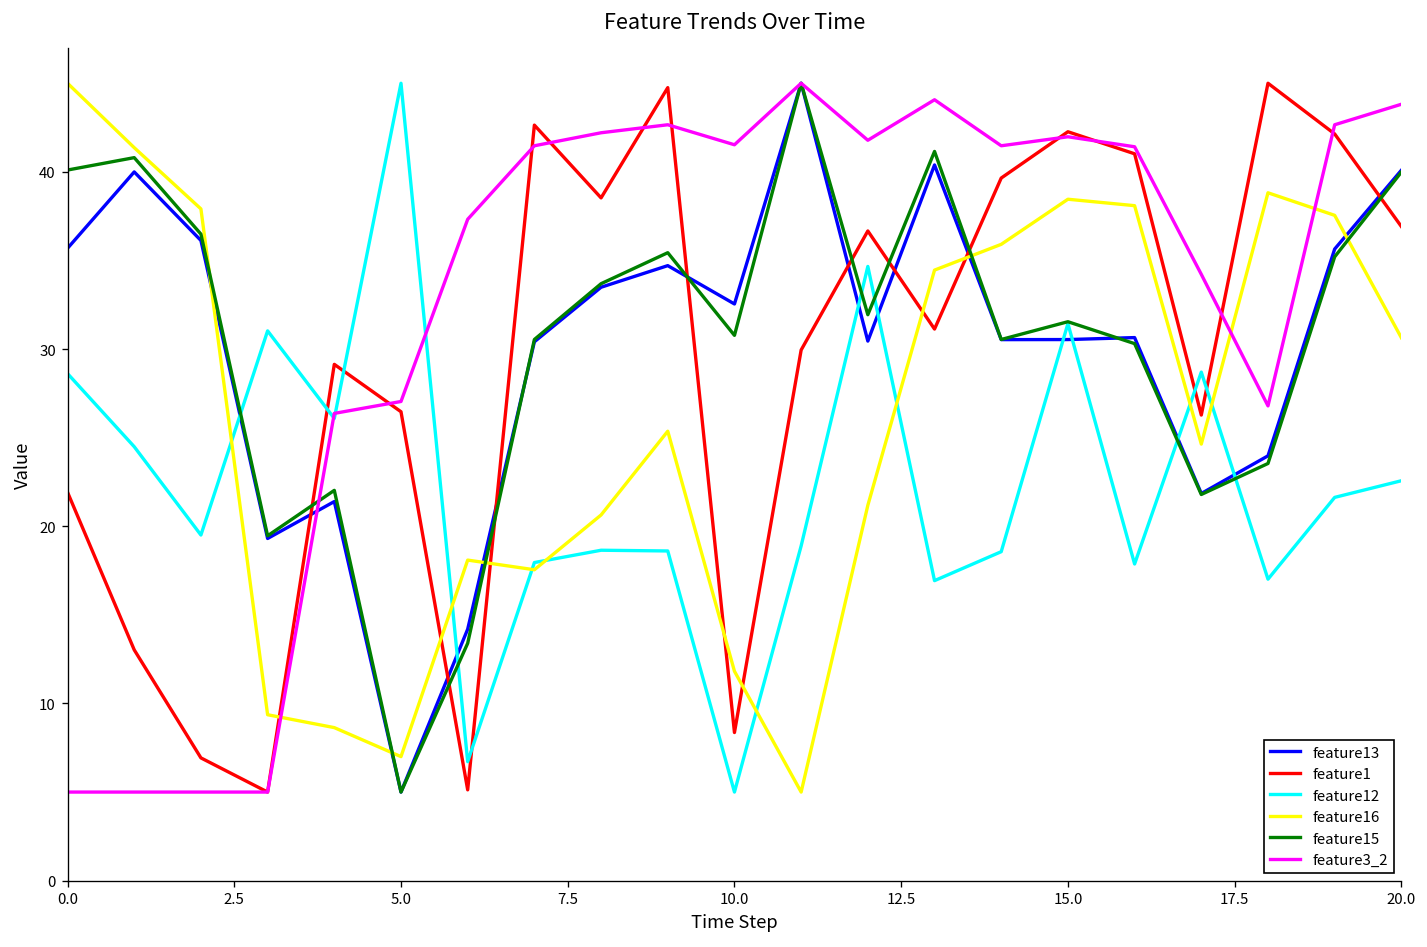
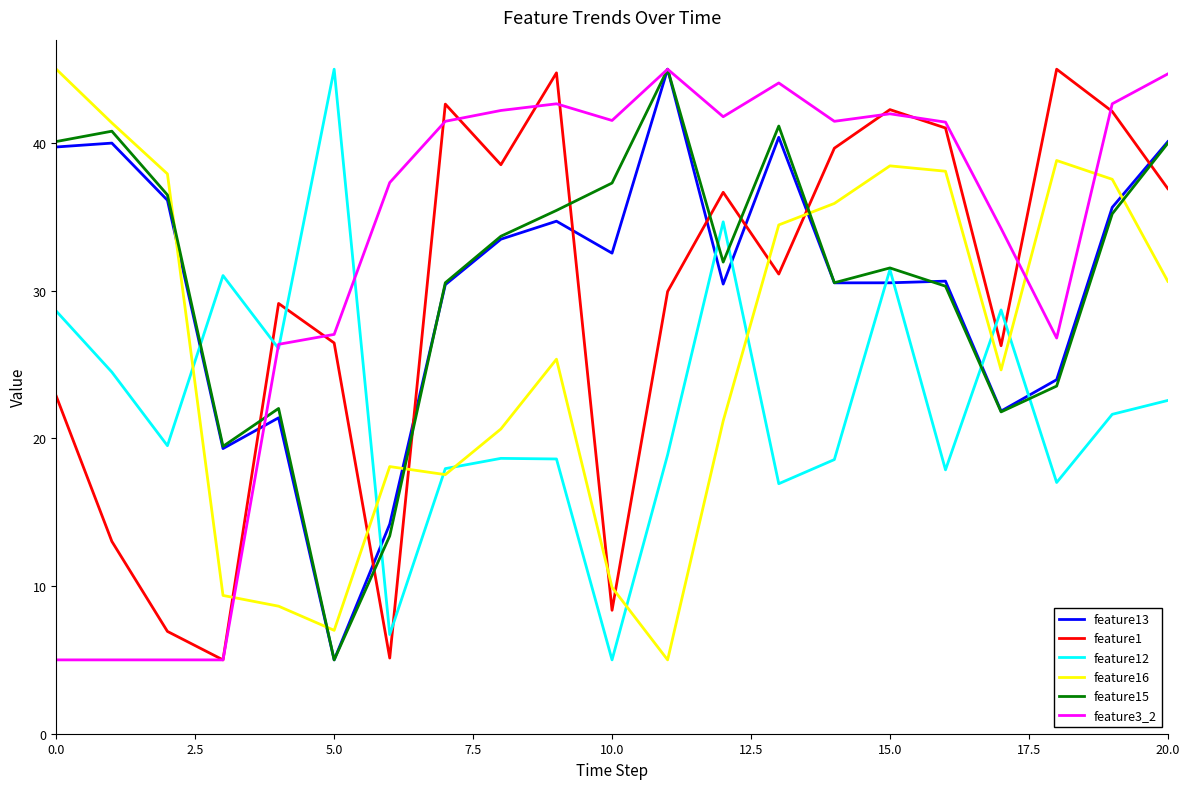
feature13, 0.0: 35.7 -> 39.7
feature1, 0.0: 21.9 -> 22.9
feature16, 10.0: 11.8 -> 9.9
feature15, 10.0: 30.8 -> 37.3
feature3_2, 20.0: 43.8 -> 44.7
